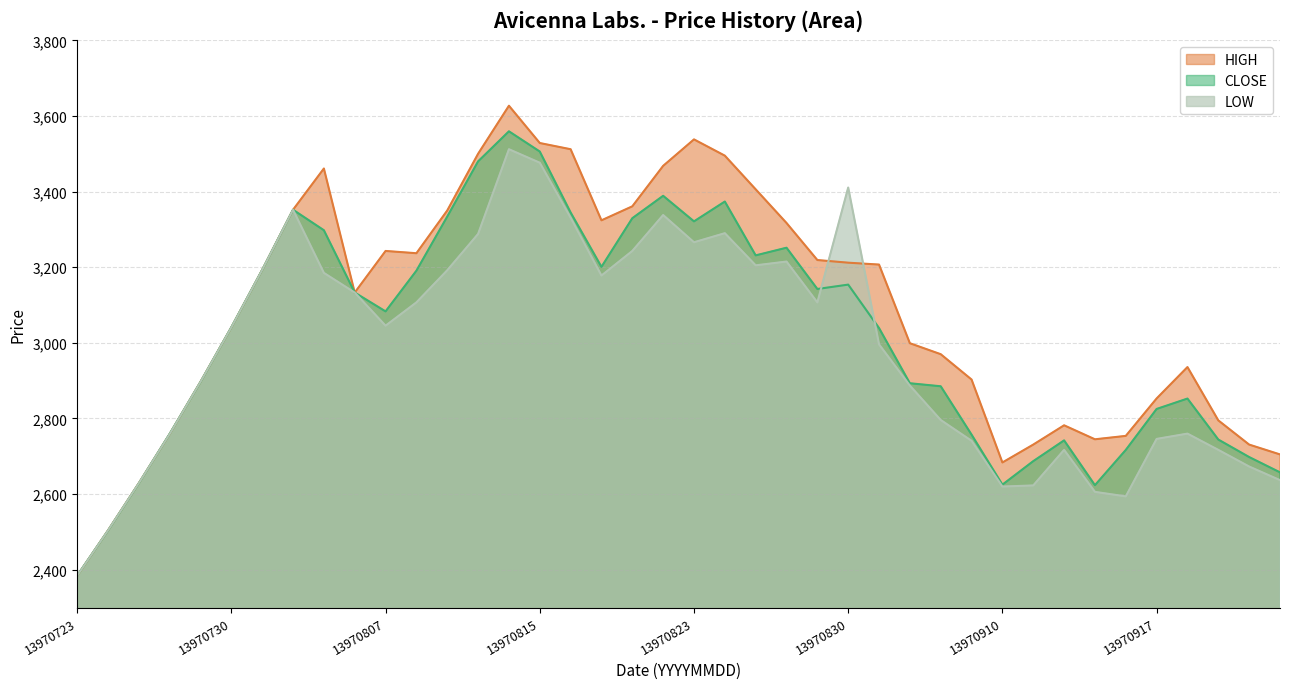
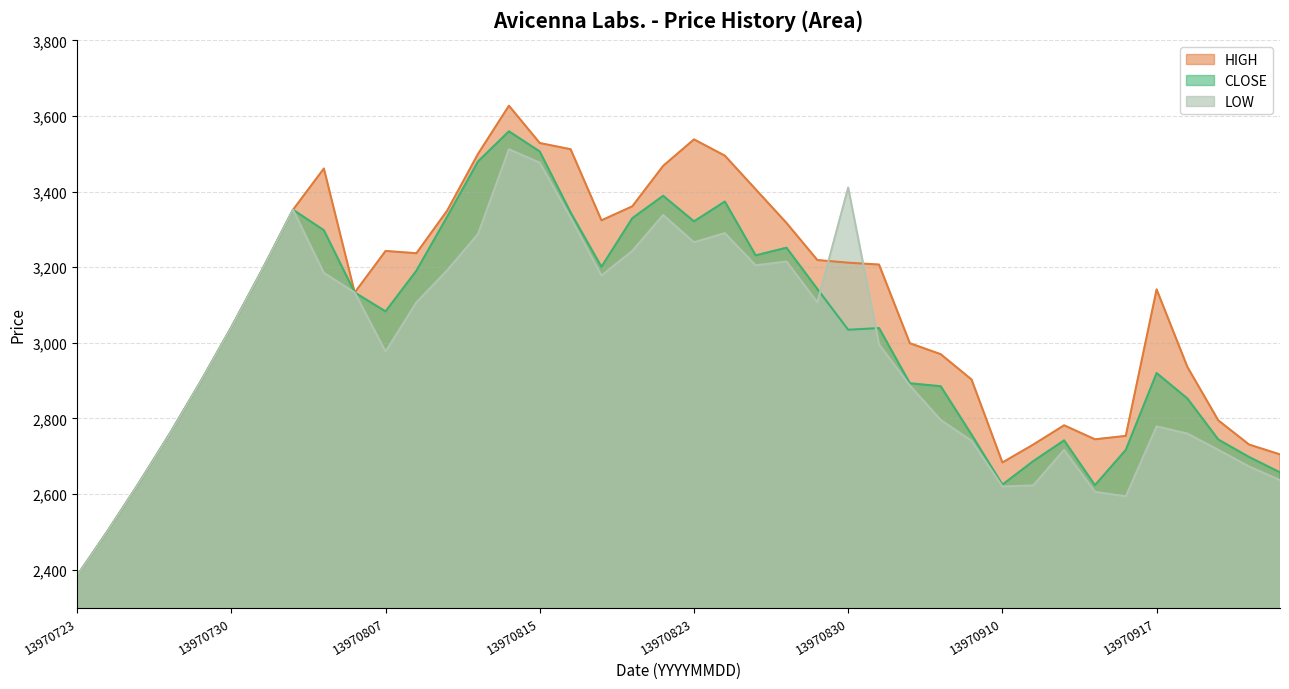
LOW, 13970807: 3,050 -> 2,980
CLOSE, 13970830: 3,150 -> 3,030
HIGH, 13970917: 2,850 -> 3,140
CLOSE, 13970917: 2,830 -> 2,920
LOW, 13970917: 2,750 -> 2,780
